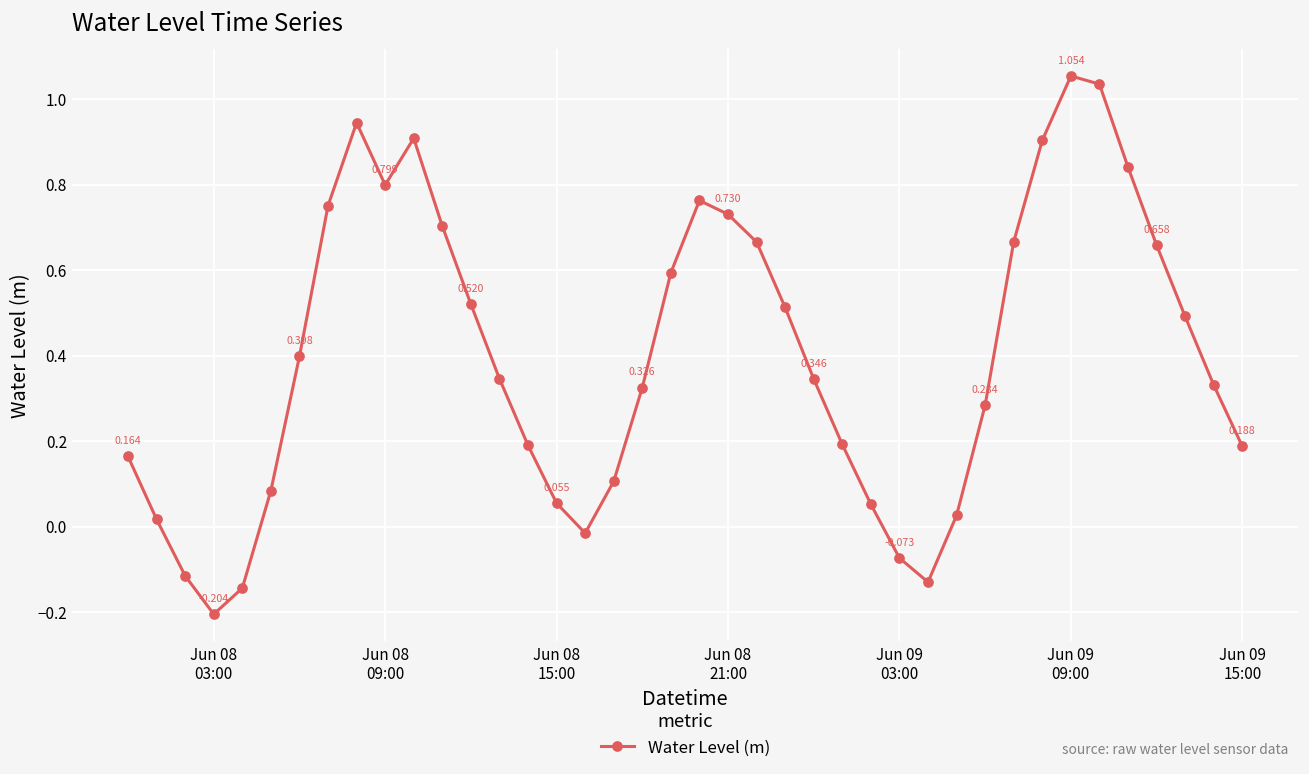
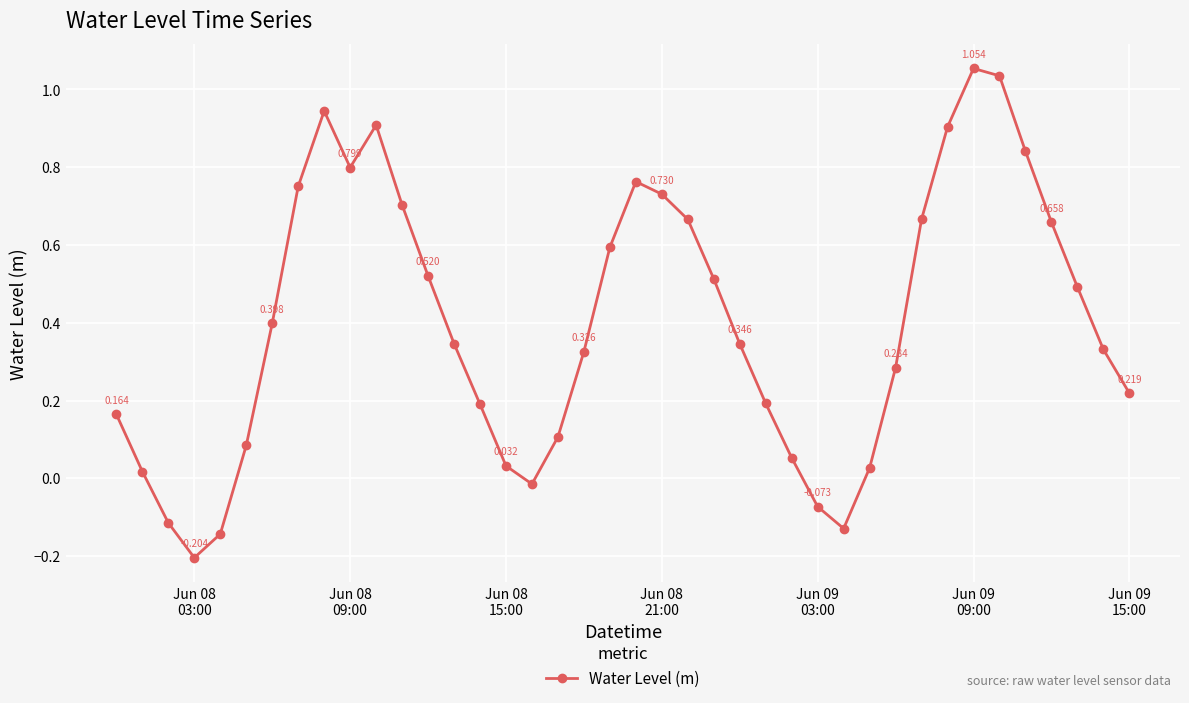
Jun 08 15:00: 0.055 -> 0.032
Jun 09 15:00: 0.188 -> 0.219
